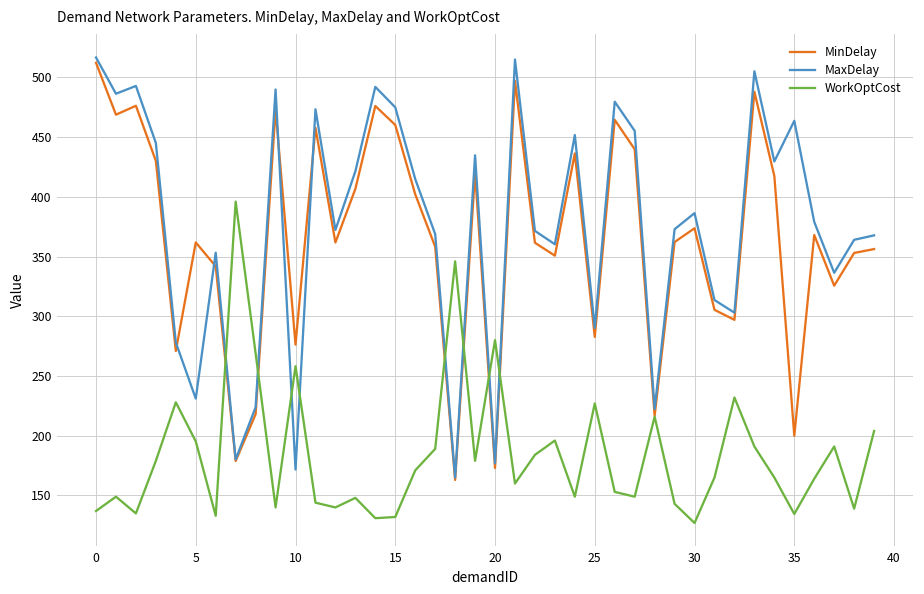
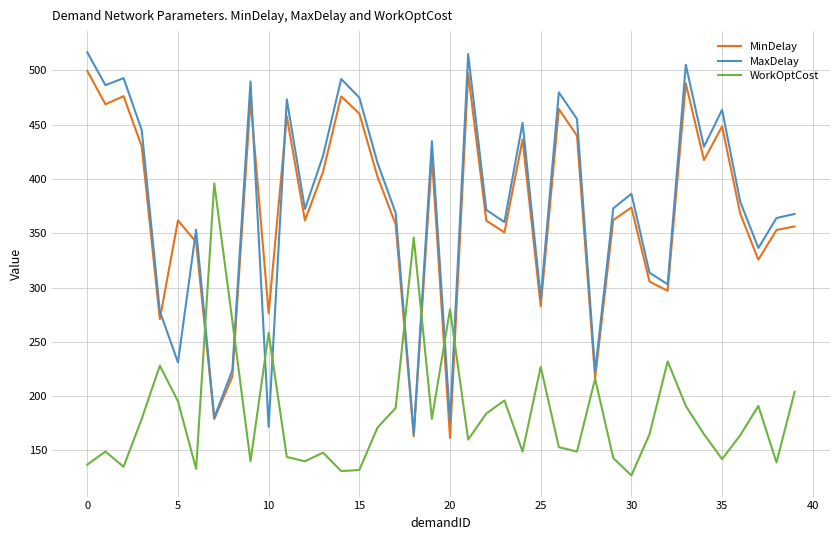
MinDelay, 0: 512 -> 499
MinDelay, 20: 173 -> 162
MinDelay, 35: 200 -> 448
WorkOptCost, 35: 135 -> 142
